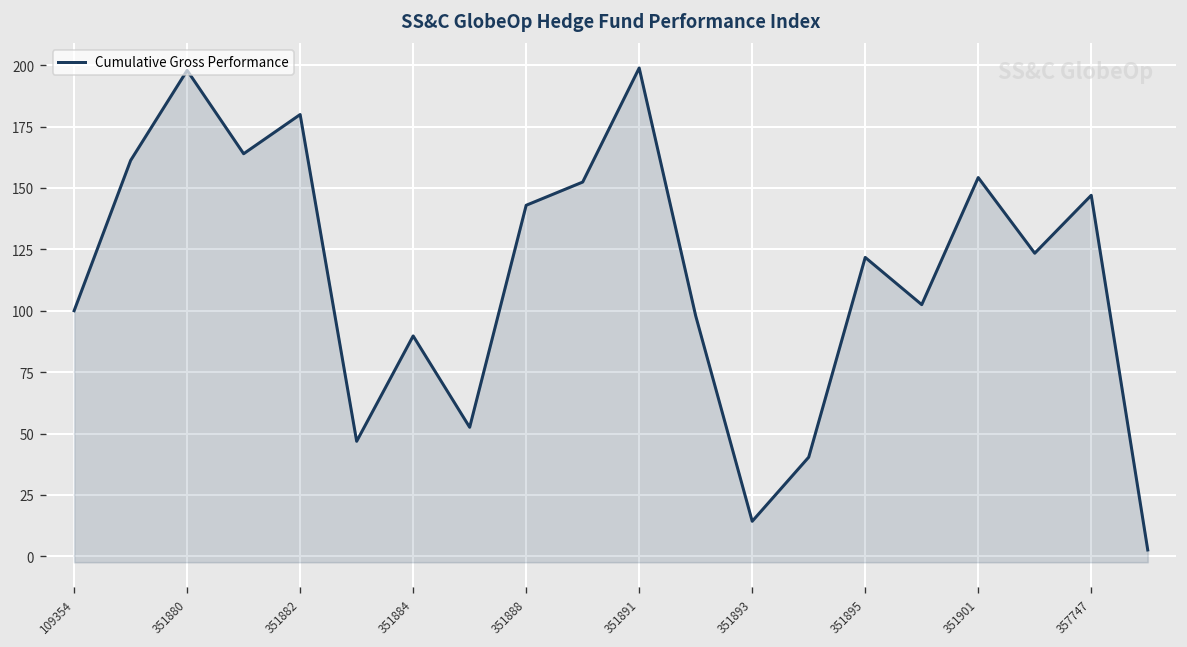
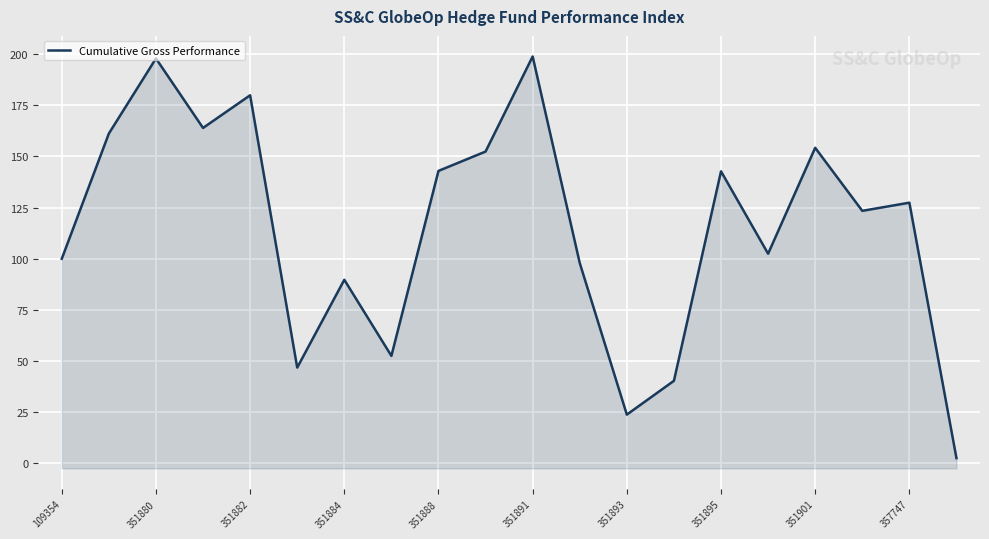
351893: 14 -> 24
351895: 122 -> 143
357747: 147 -> 127
